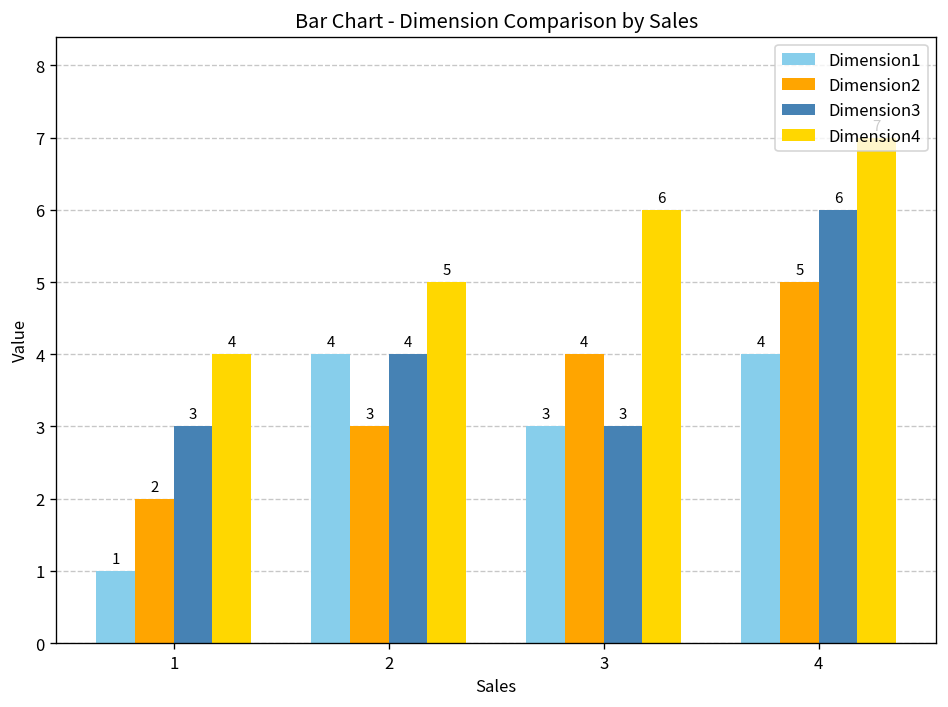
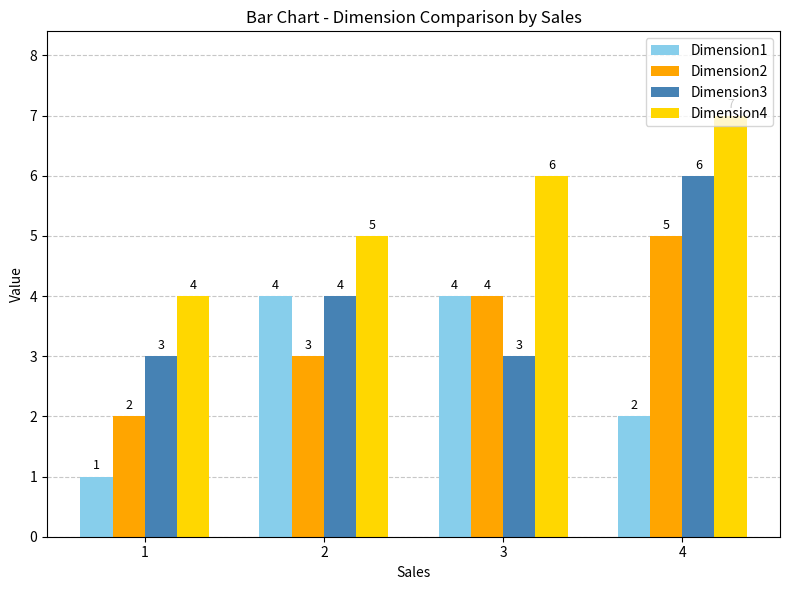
Dimension1, 3: 3 -> 4
Dimension1, 4: 4 -> 2
